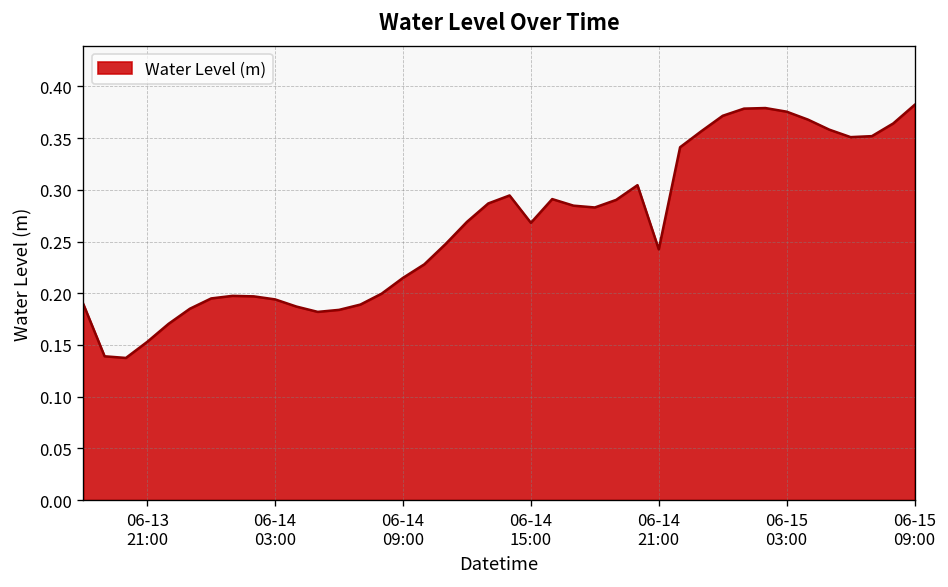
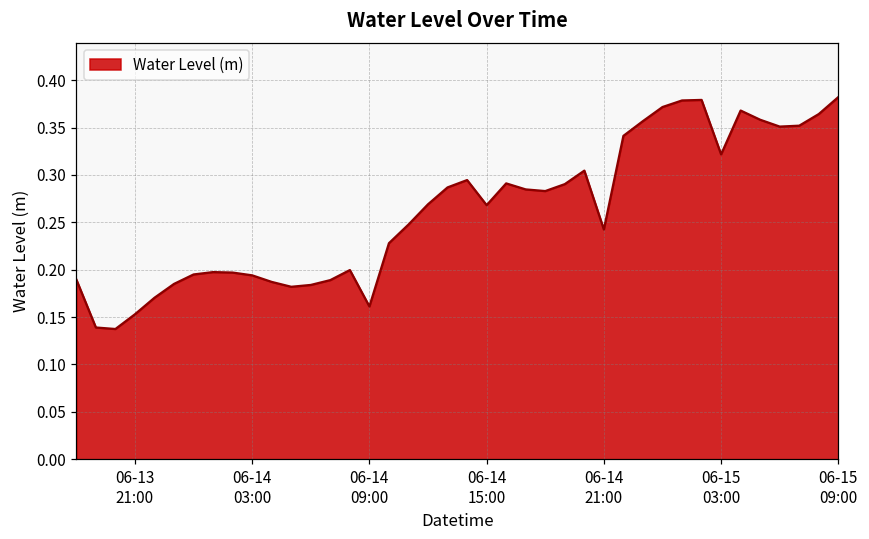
06-14 09:00: 0.21 -> 0.16
06-15 03:00: 0.38 -> 0.32
